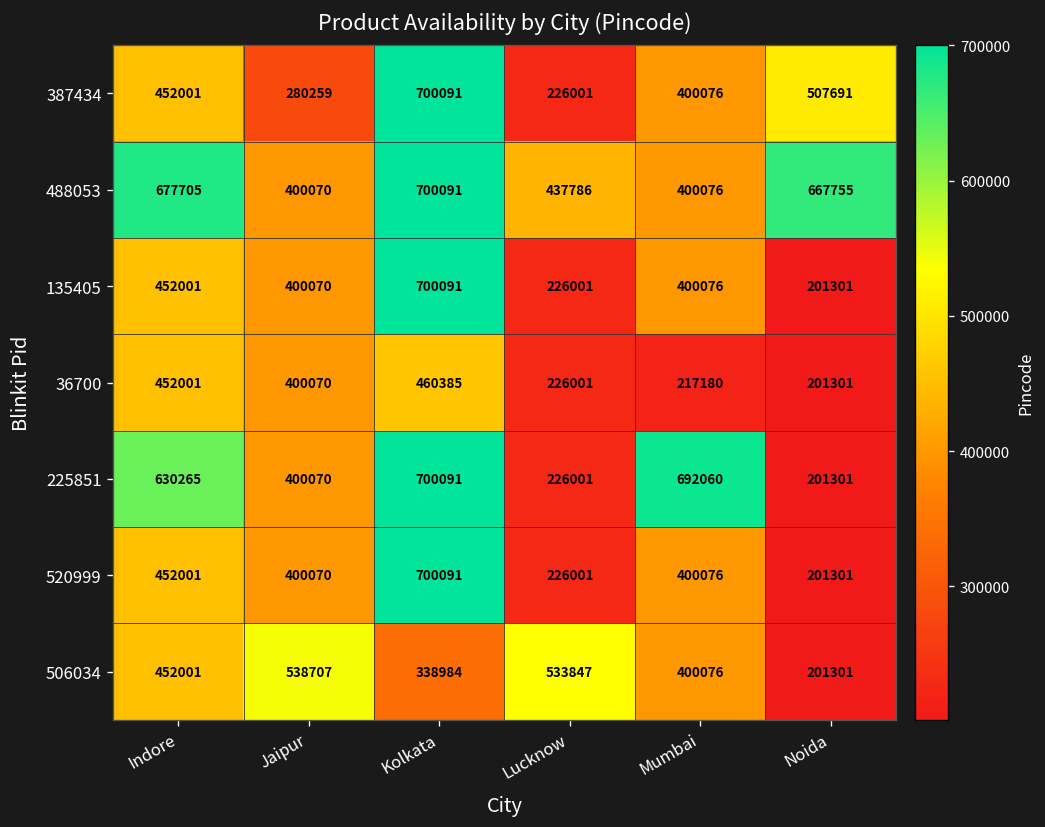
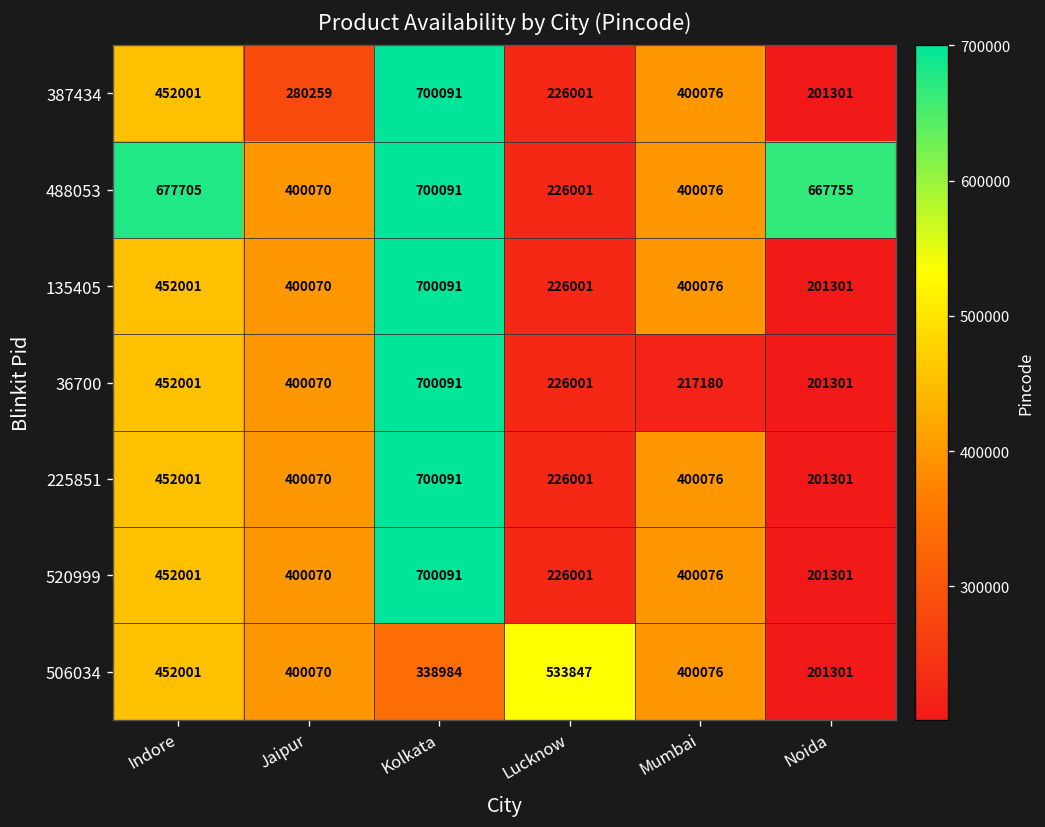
387434, Noida: 507691 -> 201301
488053, Lucknow: 437786 -> 226001
36700, Kolkata: 460385 -> 700091
225851, Indore: 630265 -> 452001
225851, Mumbai: 692060 -> 400076
506034, Jaipur: 538707 -> 400070
